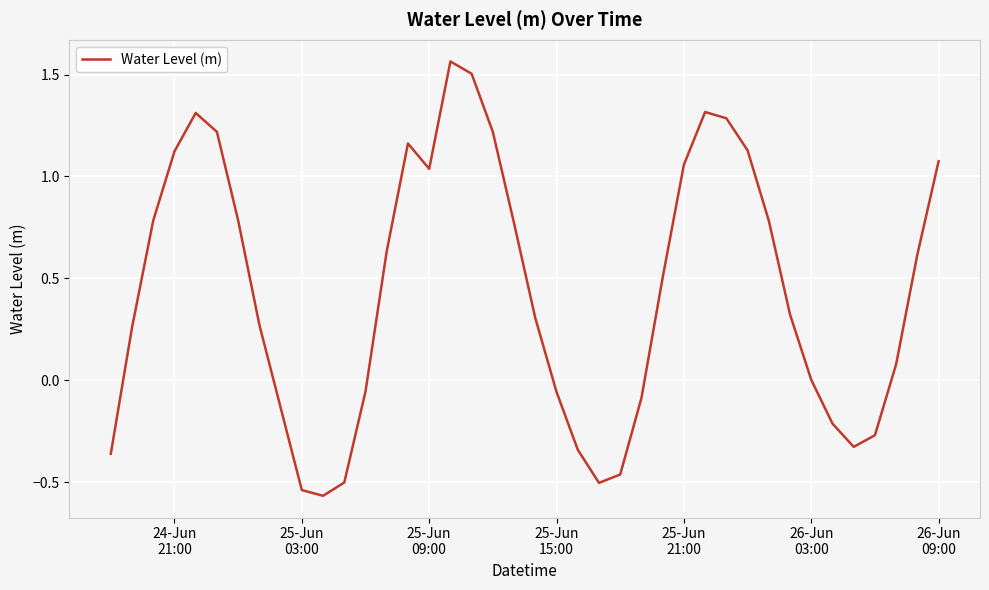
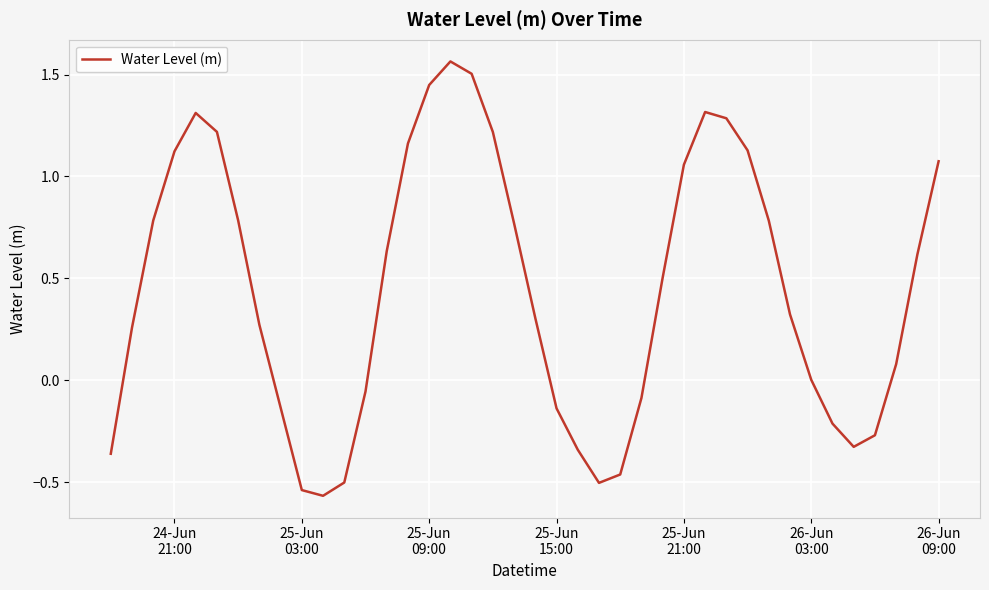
25-Jun 09:00: 1.04 -> 1.45
25-Jun 15:00: -0.06 -> -0.14
